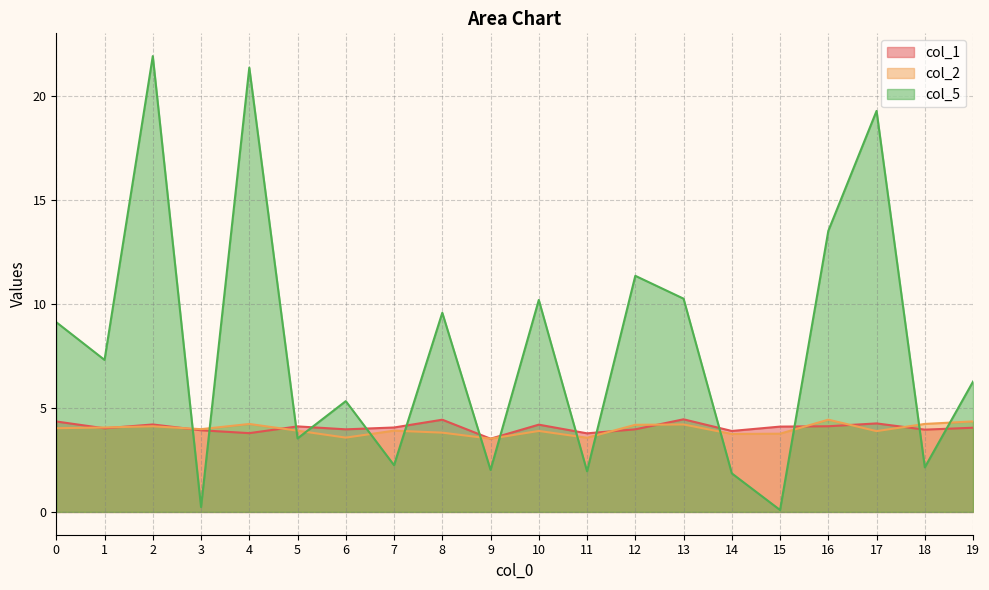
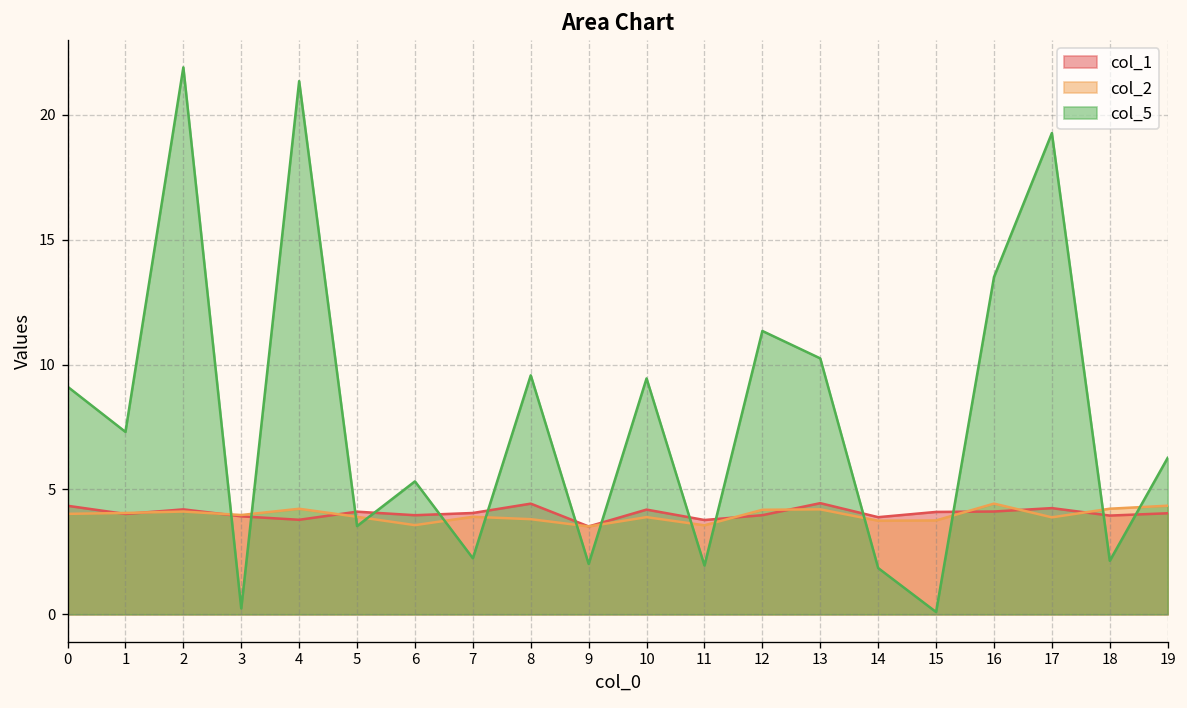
col_5, 10: 10.2 -> 9.4
